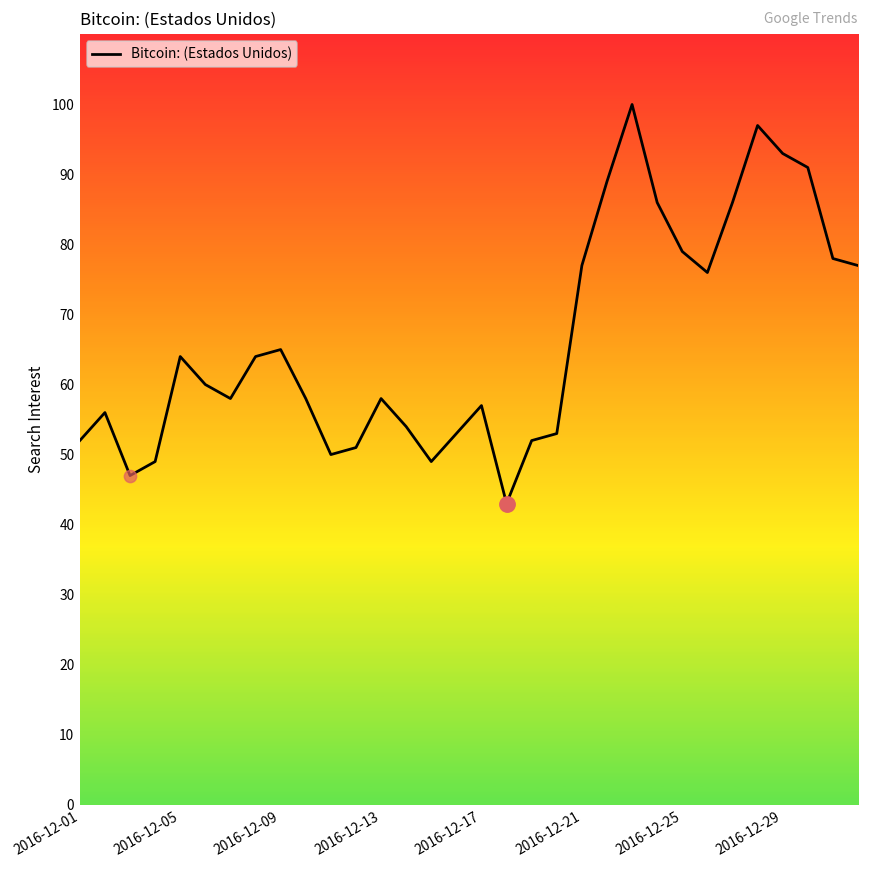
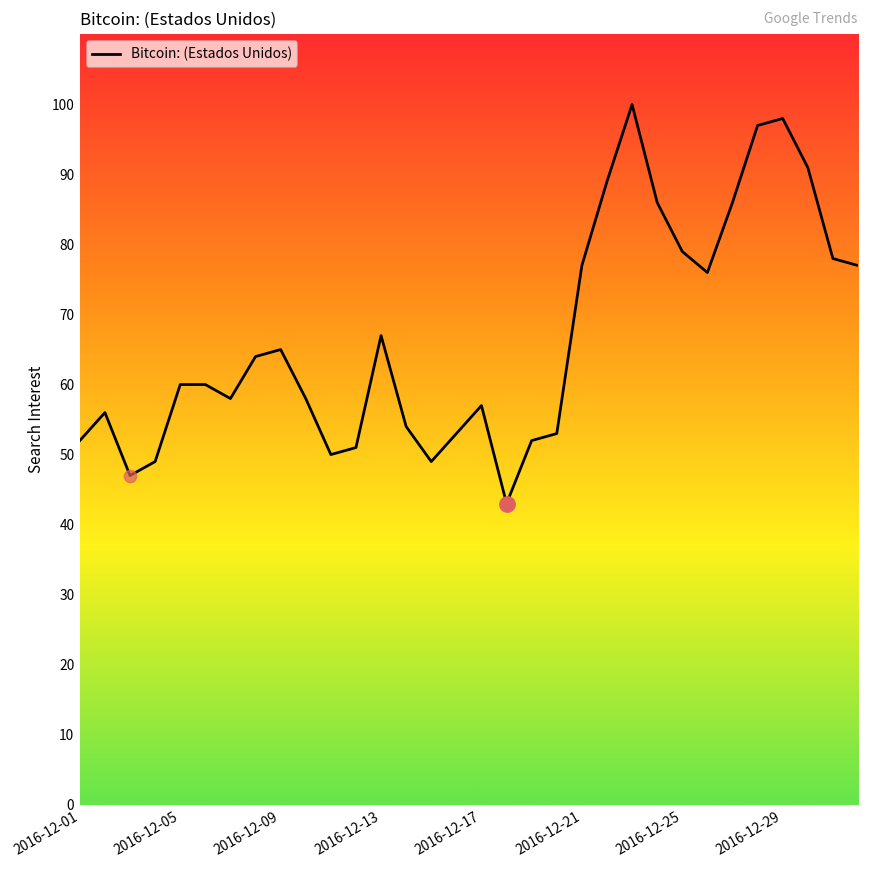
Bitcoin: (Estados Unidos), 2016-12-05: 64 -> 60
Bitcoin: (Estados Unidos), 2016-12-13: 58 -> 67
Bitcoin: (Estados Unidos), 2016-12-29: 93 -> 98
